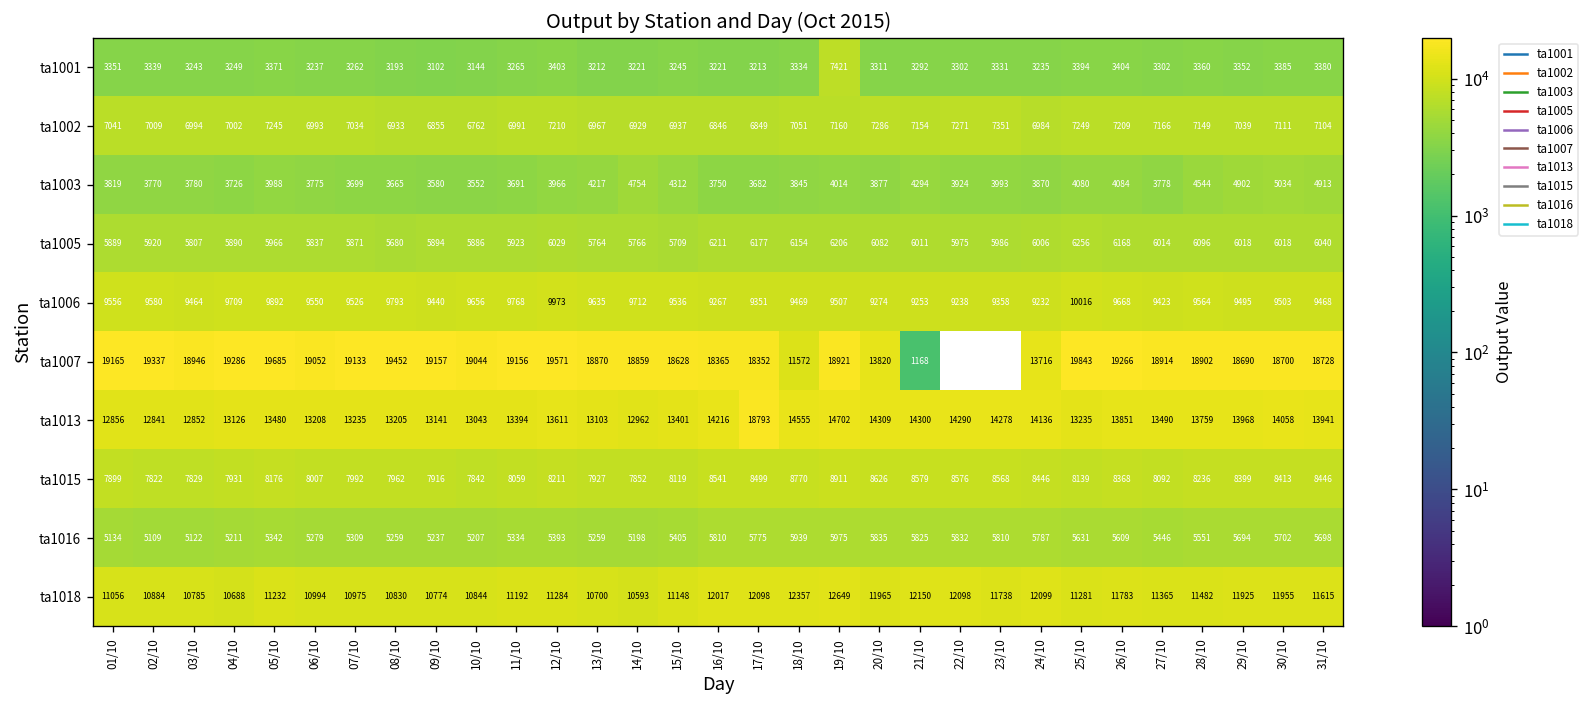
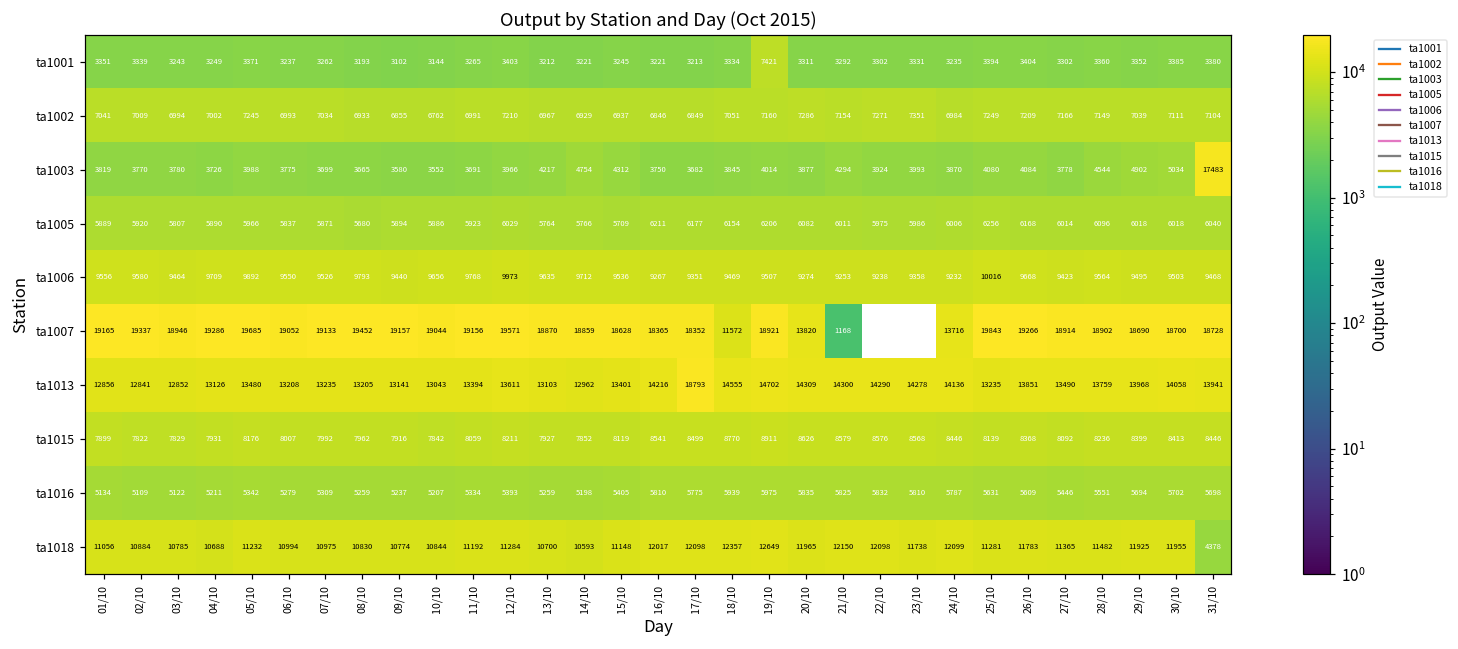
ta1003, 31/10: 4913 -> 17483
ta1018, 31/10: 11615 -> 4378
